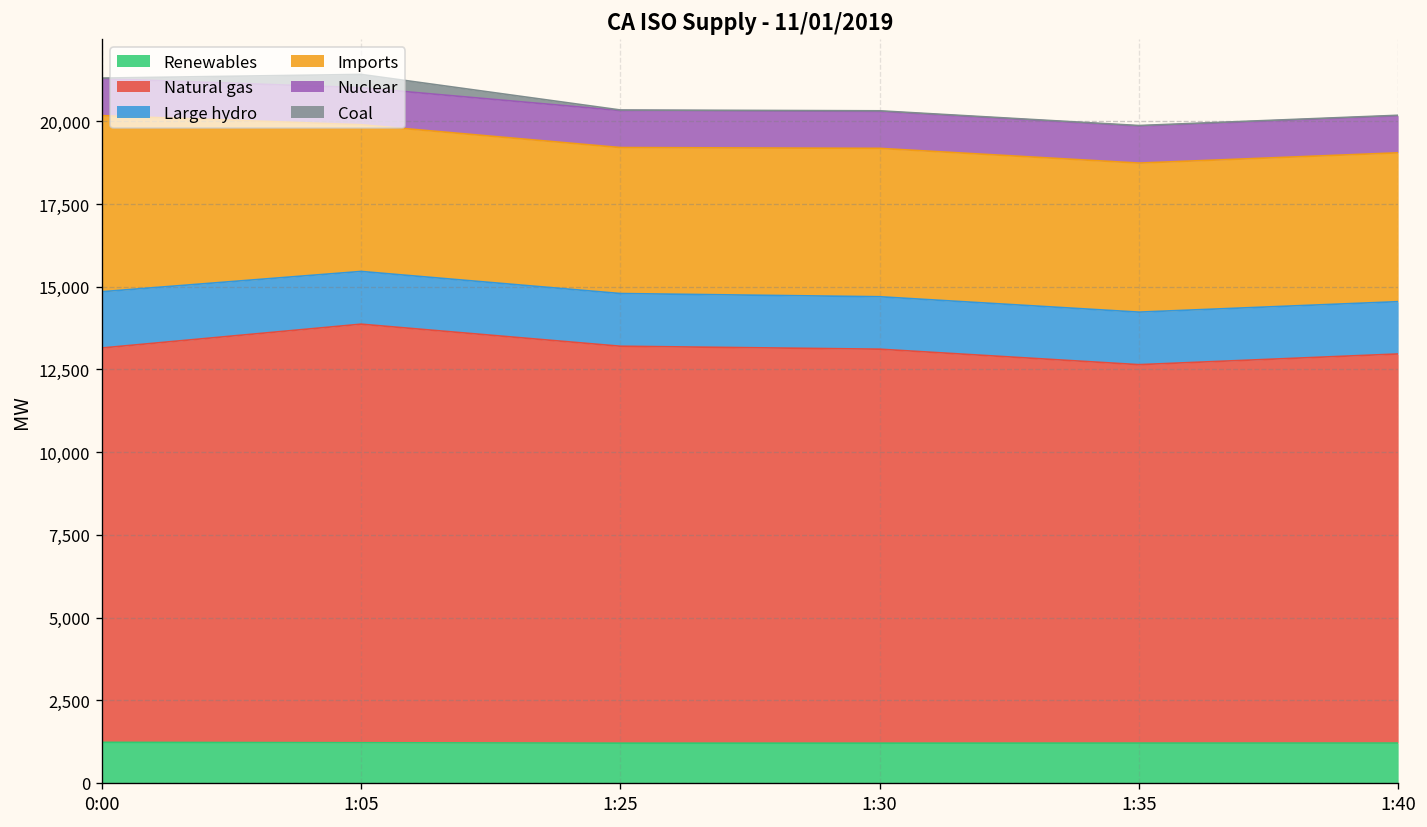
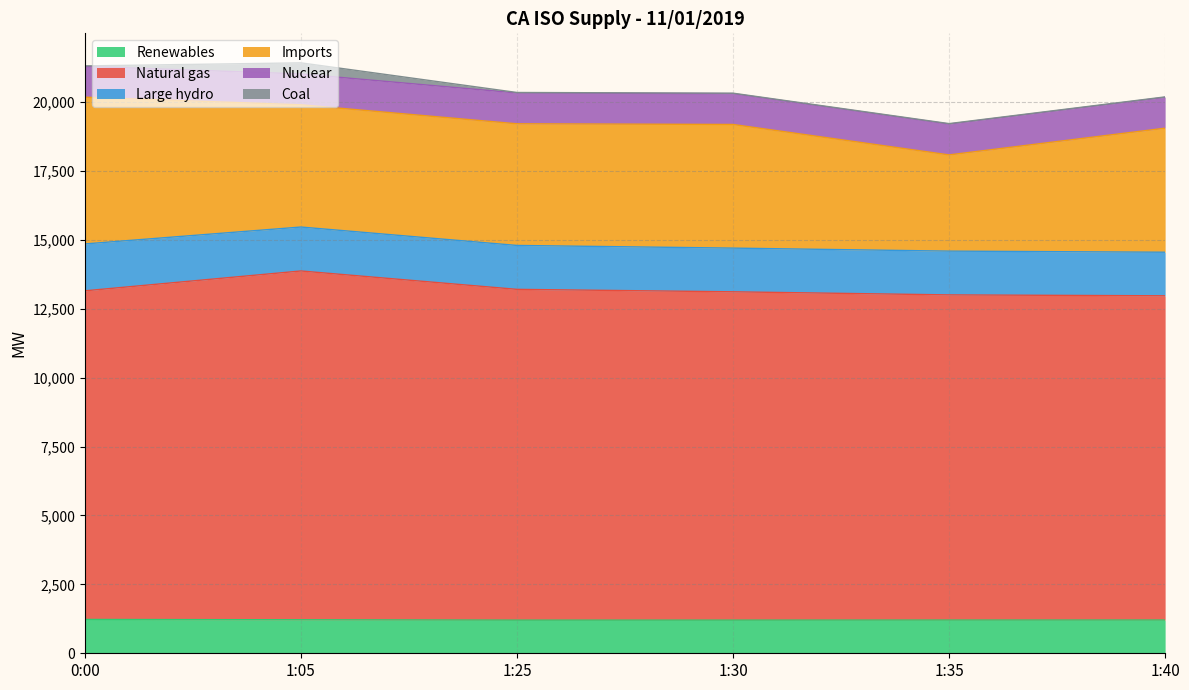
Natural gas, 1:35: 11,400 -> 11,800
Imports, 1:35: 4,500 -> 3,500
